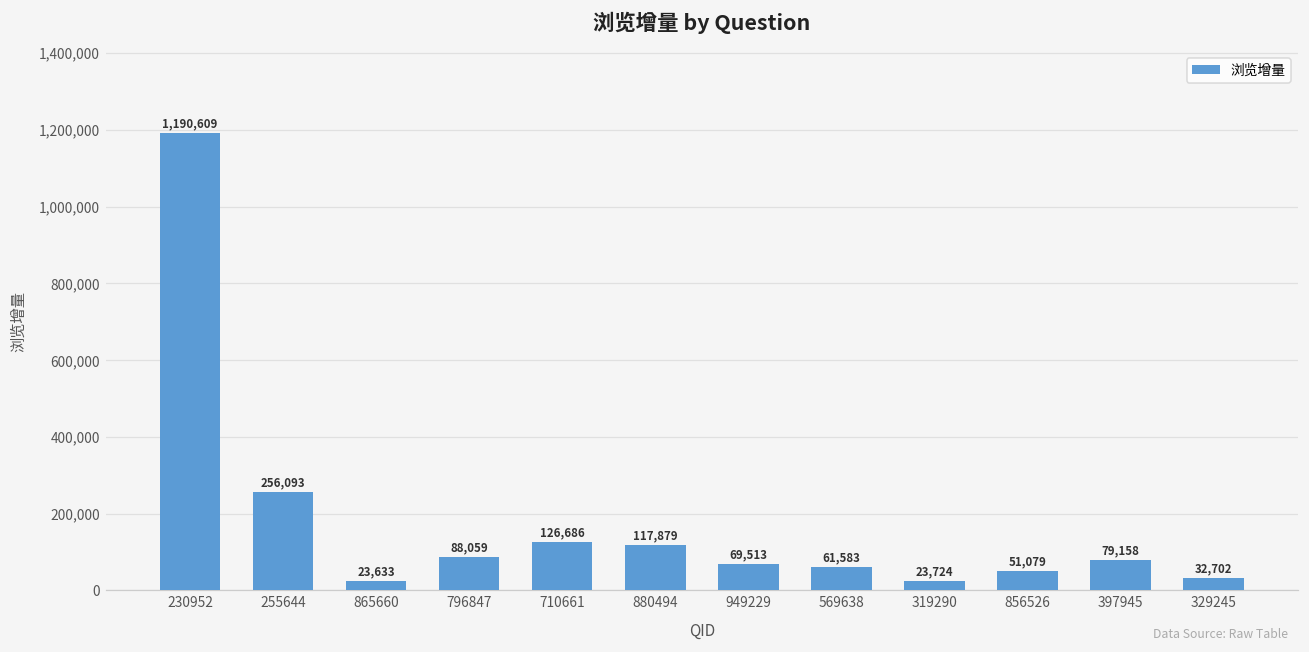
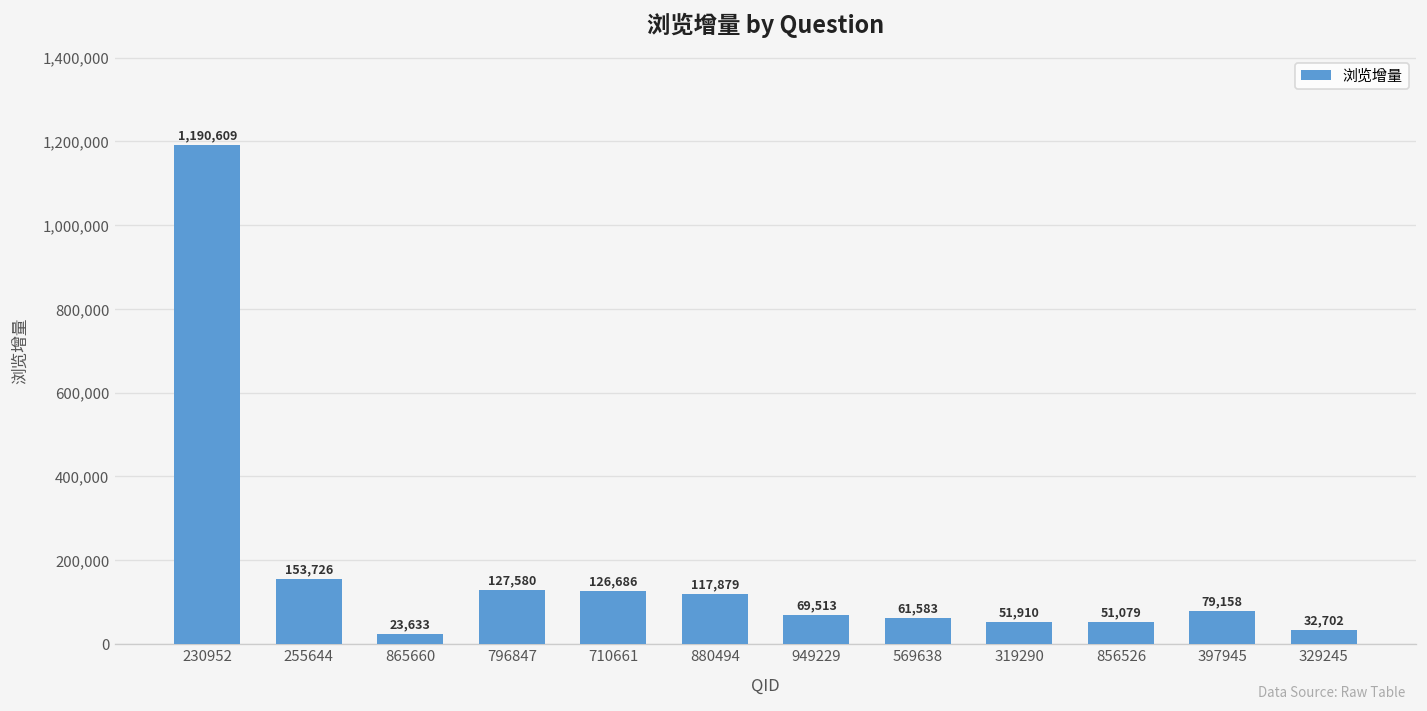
255644: 256,093 -> 153,726
796847: 88,059 -> 127,580
319290: 23,724 -> 51,910
